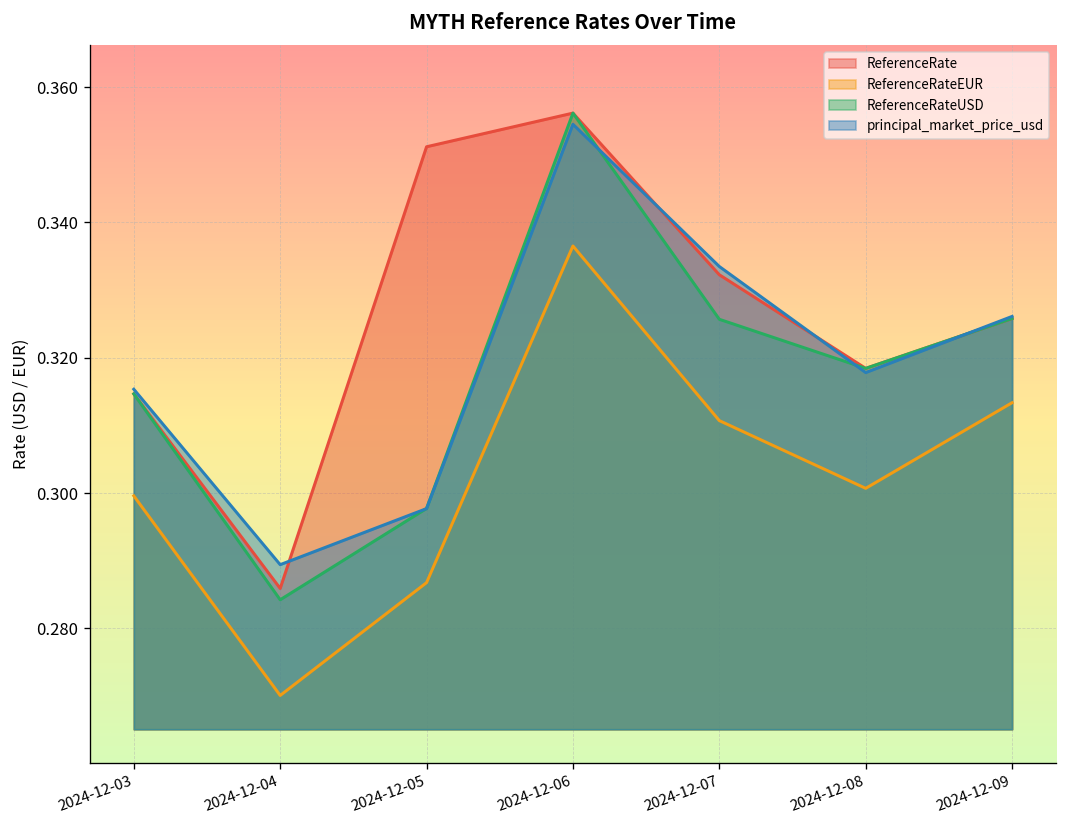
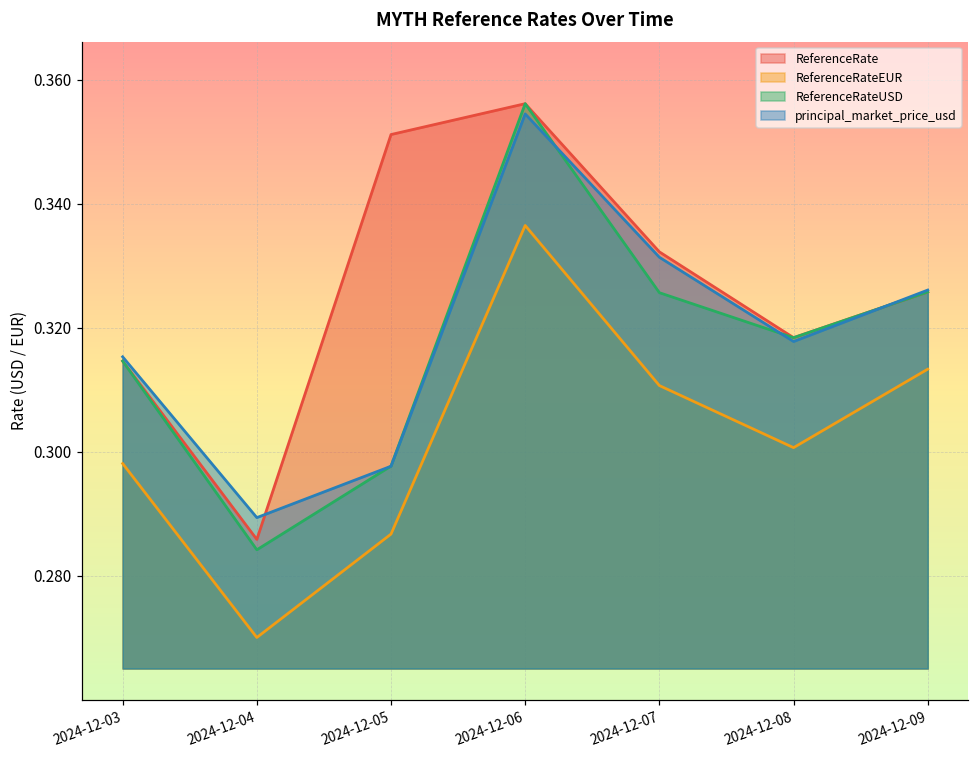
ReferenceRateEUR, 2024-12-03: 0.300 -> 0.298
principal_market_price_usd, 2024-12-07: 0.333 -> 0.331
